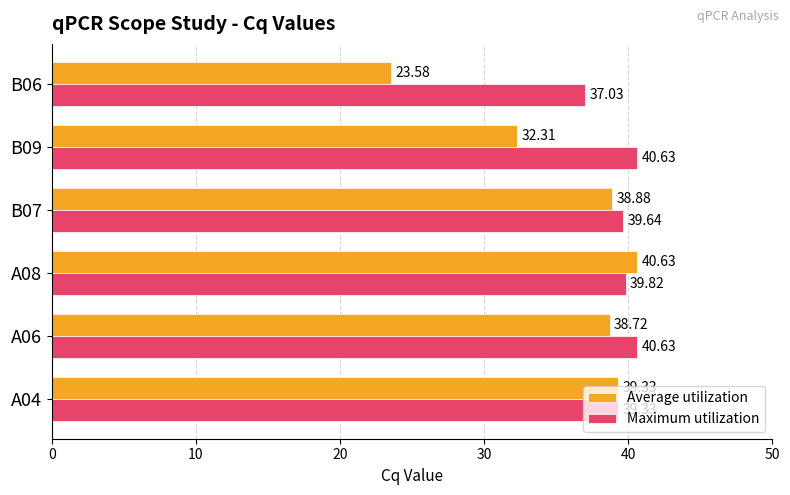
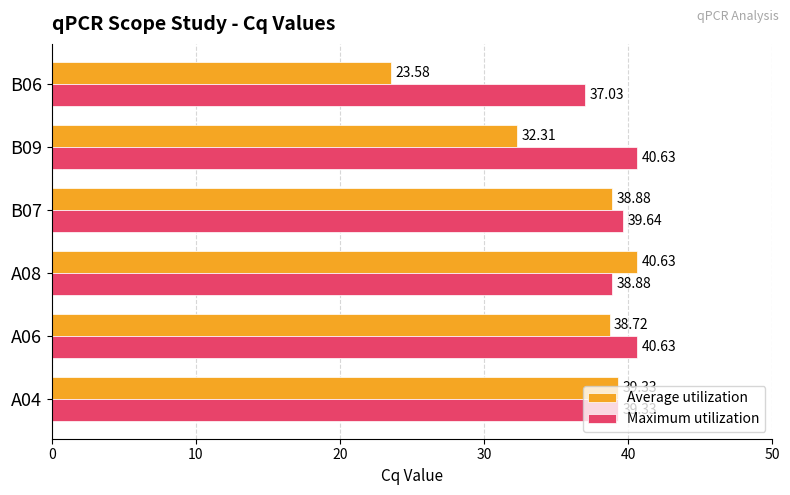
Maximum utilization, A08: 39.82 -> 38.88
